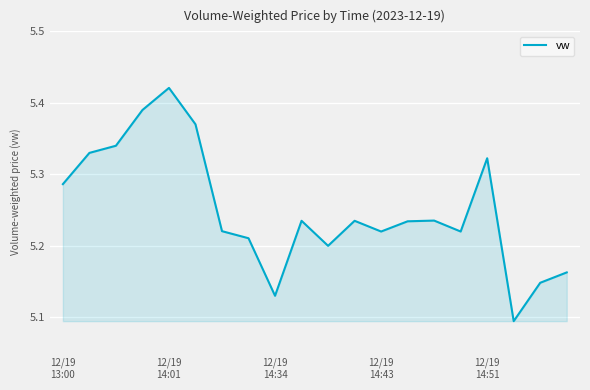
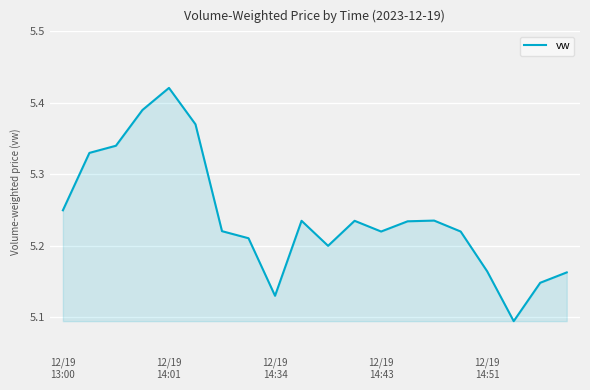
12/19 13:00: 5.29 -> 5.25
12/19 14:51: 5.32 -> 5.16
